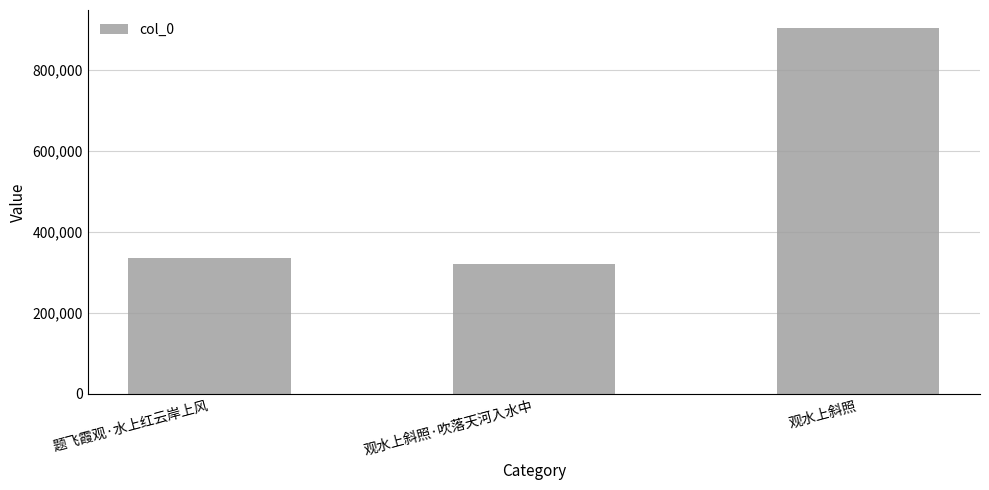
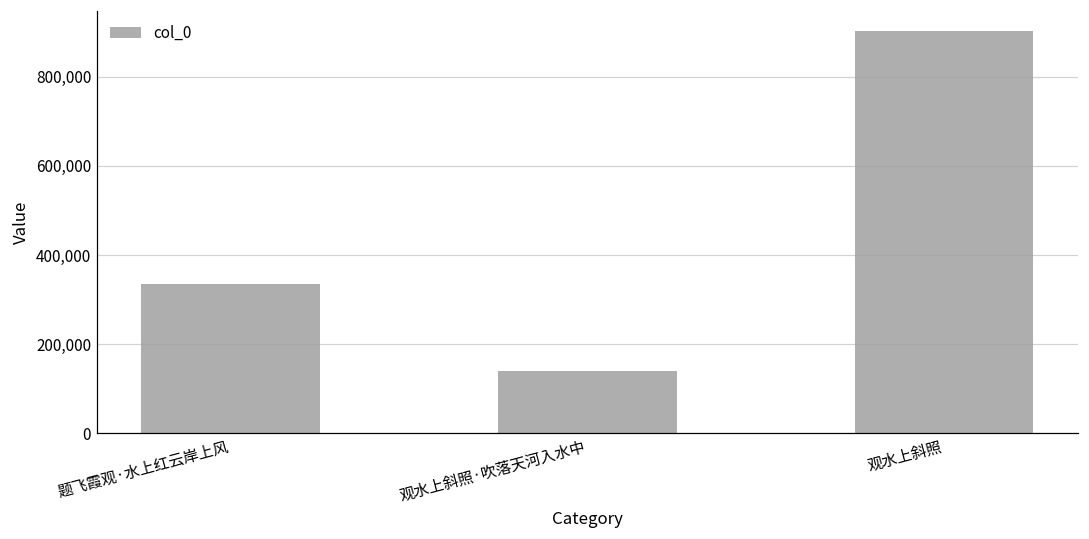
观水上斜照·吹落天河入水中: 320,000 -> 140,000
